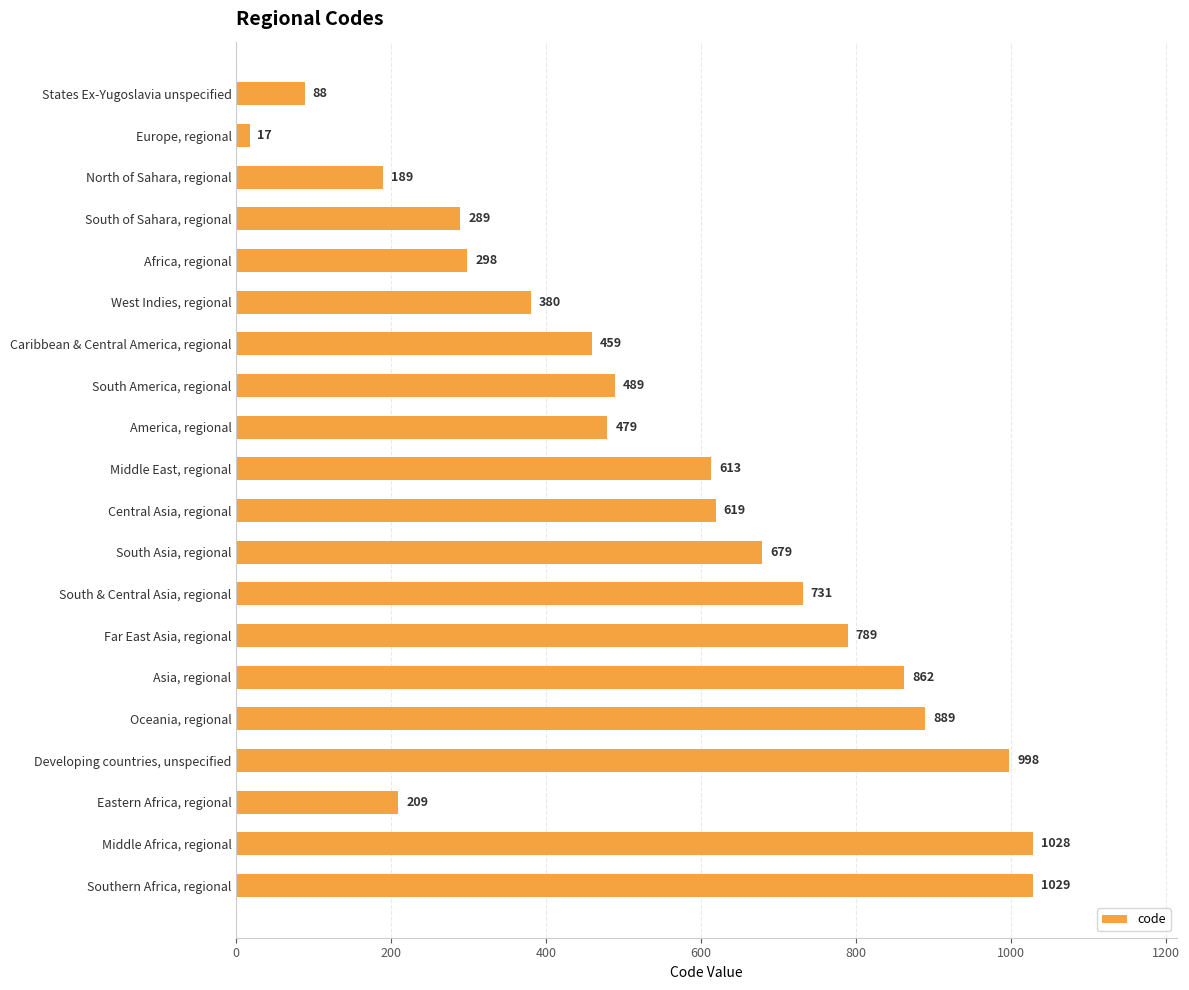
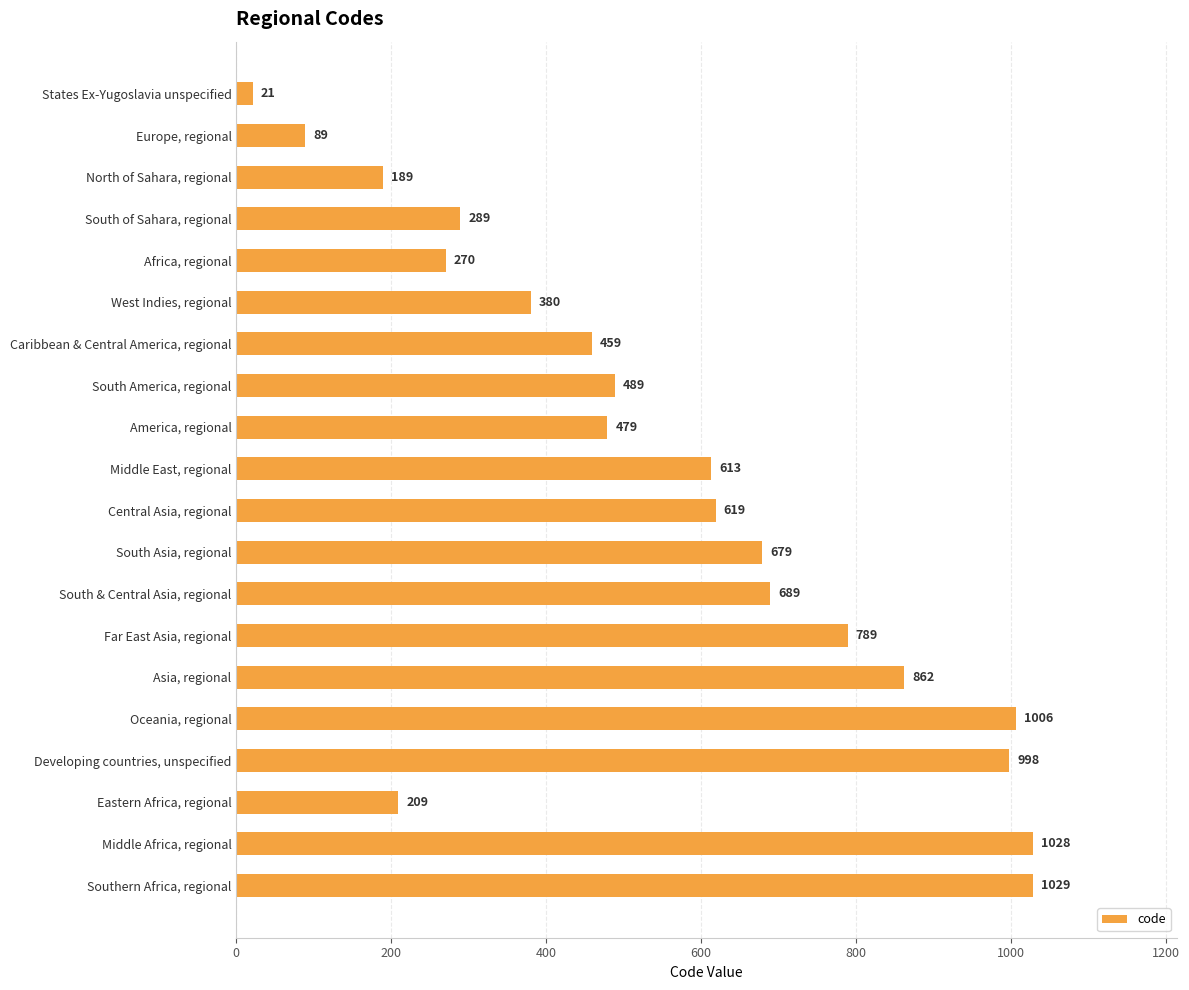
States Ex-Yugoslavia unspecified: 88 -> 21
Europe, regional: 17 -> 89
Africa, regional: 298 -> 270
South & Central Asia, regional: 731 -> 689
Oceania, regional: 889 -> 1006
